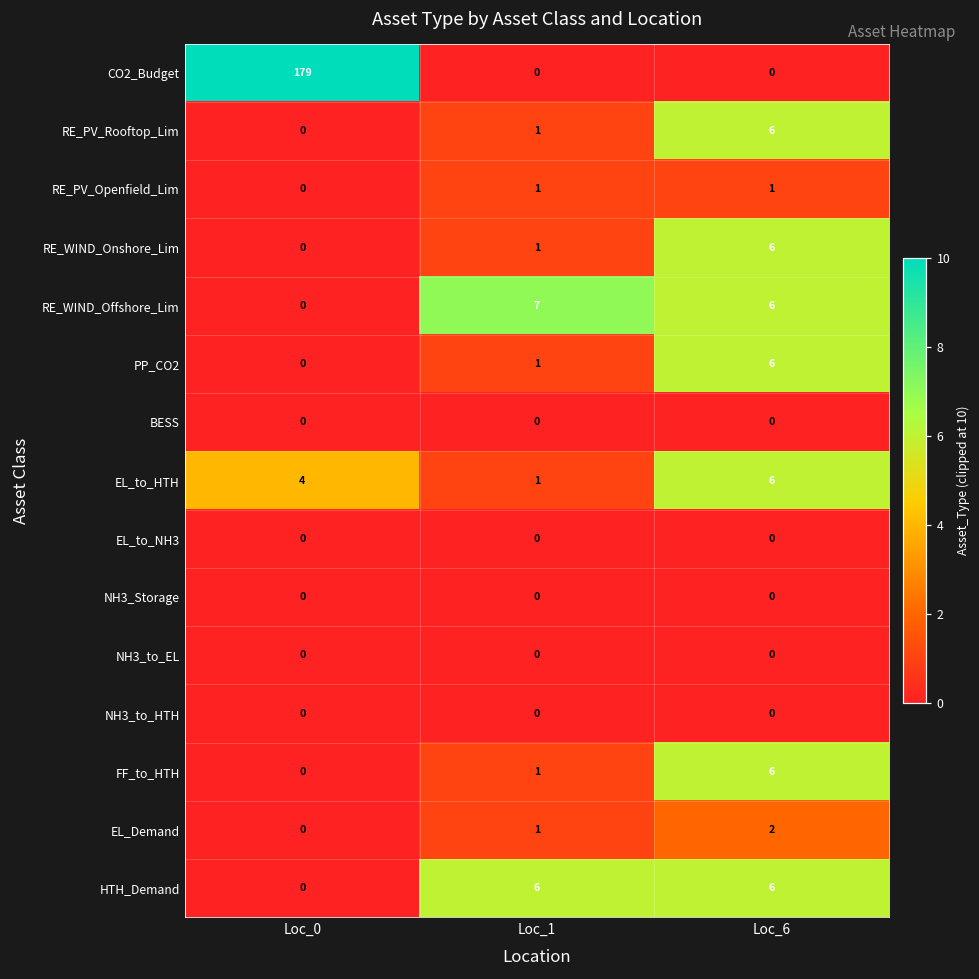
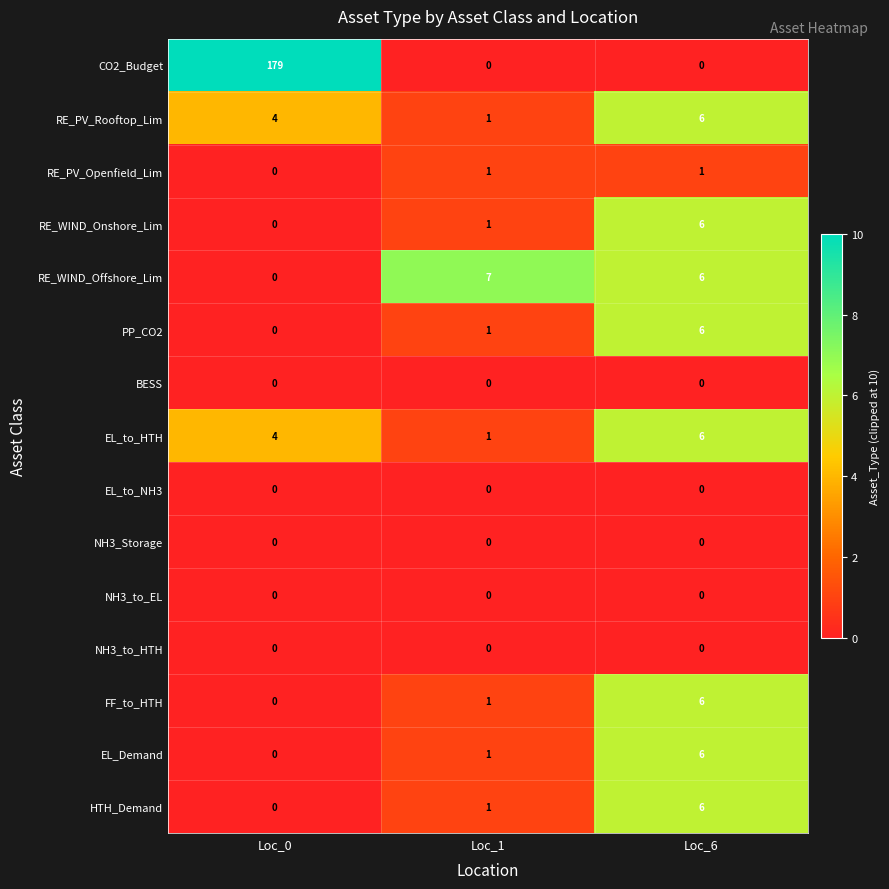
RE_PV_Rooftop_Lim, Loc_0: 0 -> 4
EL_Demand, Loc_6: 2 -> 6
HTH_Demand, Loc_1: 6 -> 1
